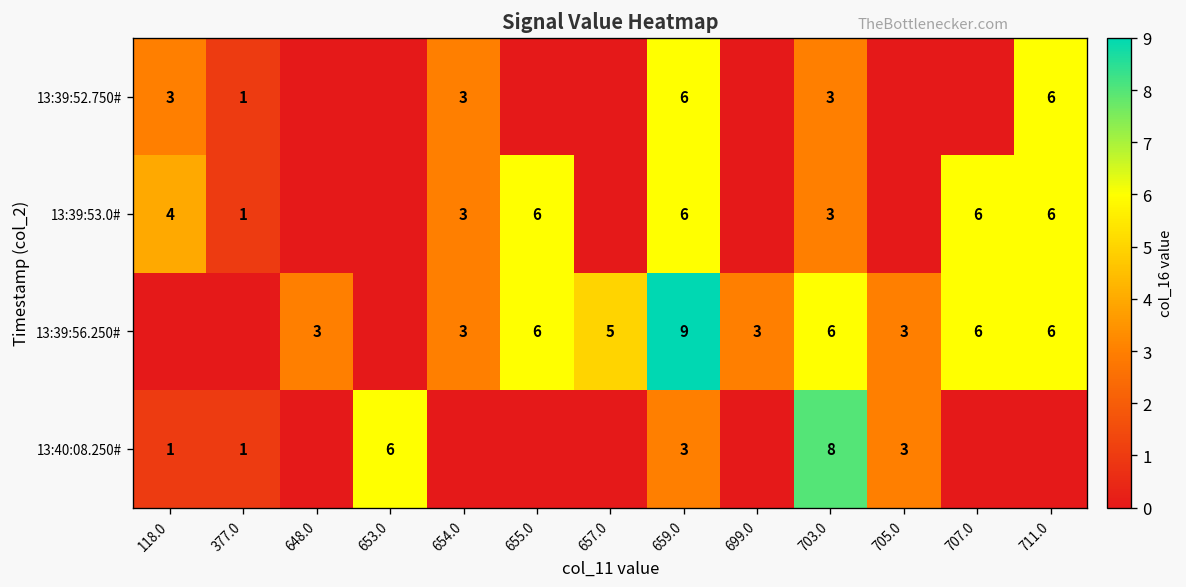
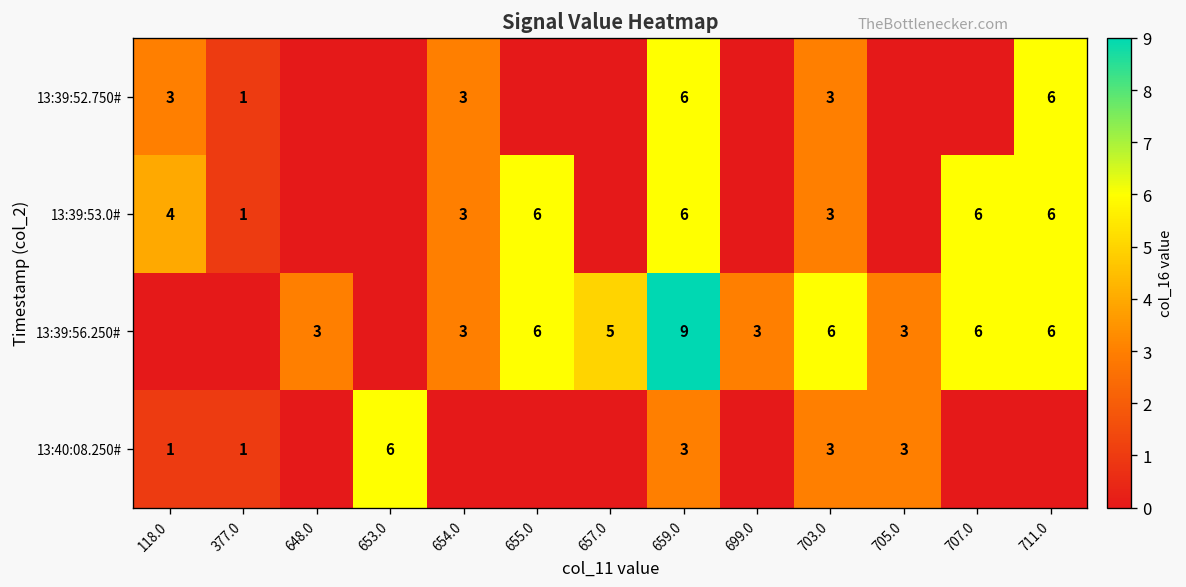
13:40:08.250#, 703.0: 8 -> 3
